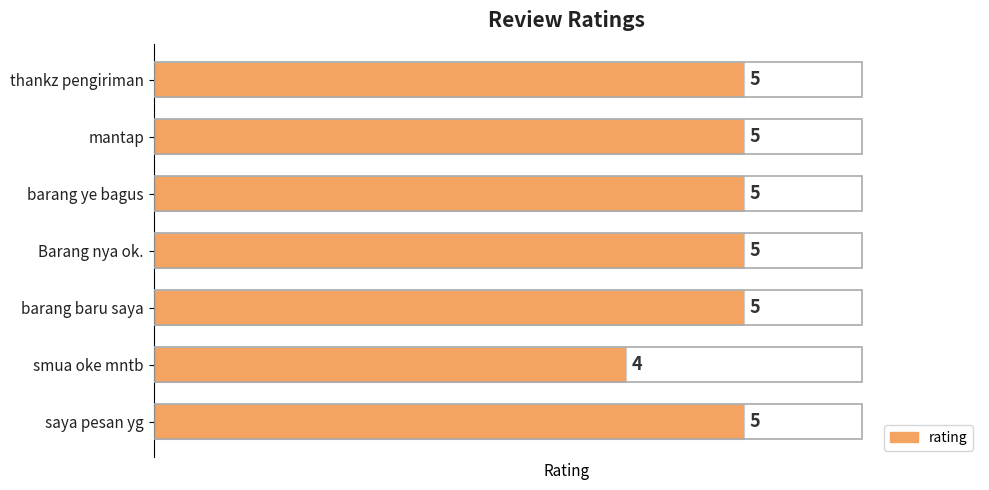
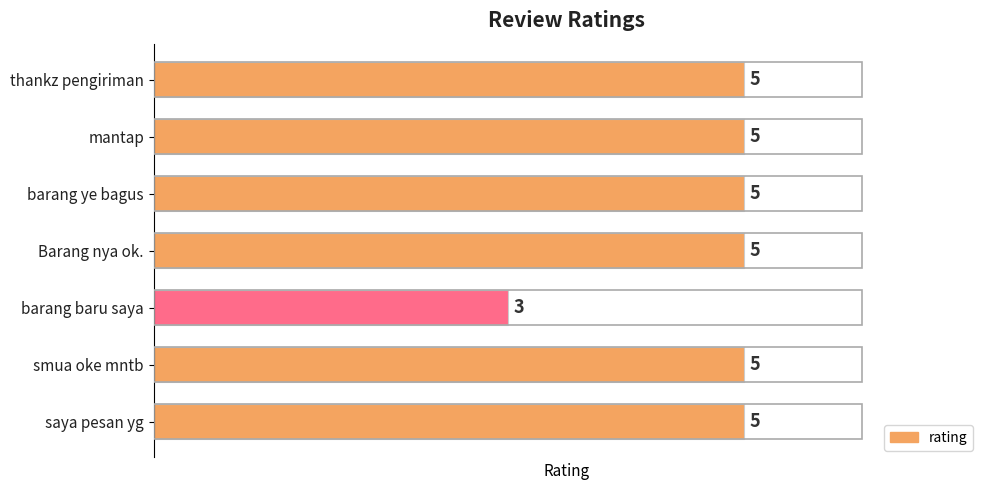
barang baru saya: 5 -> 3
smua oke mntb: 4 -> 5
